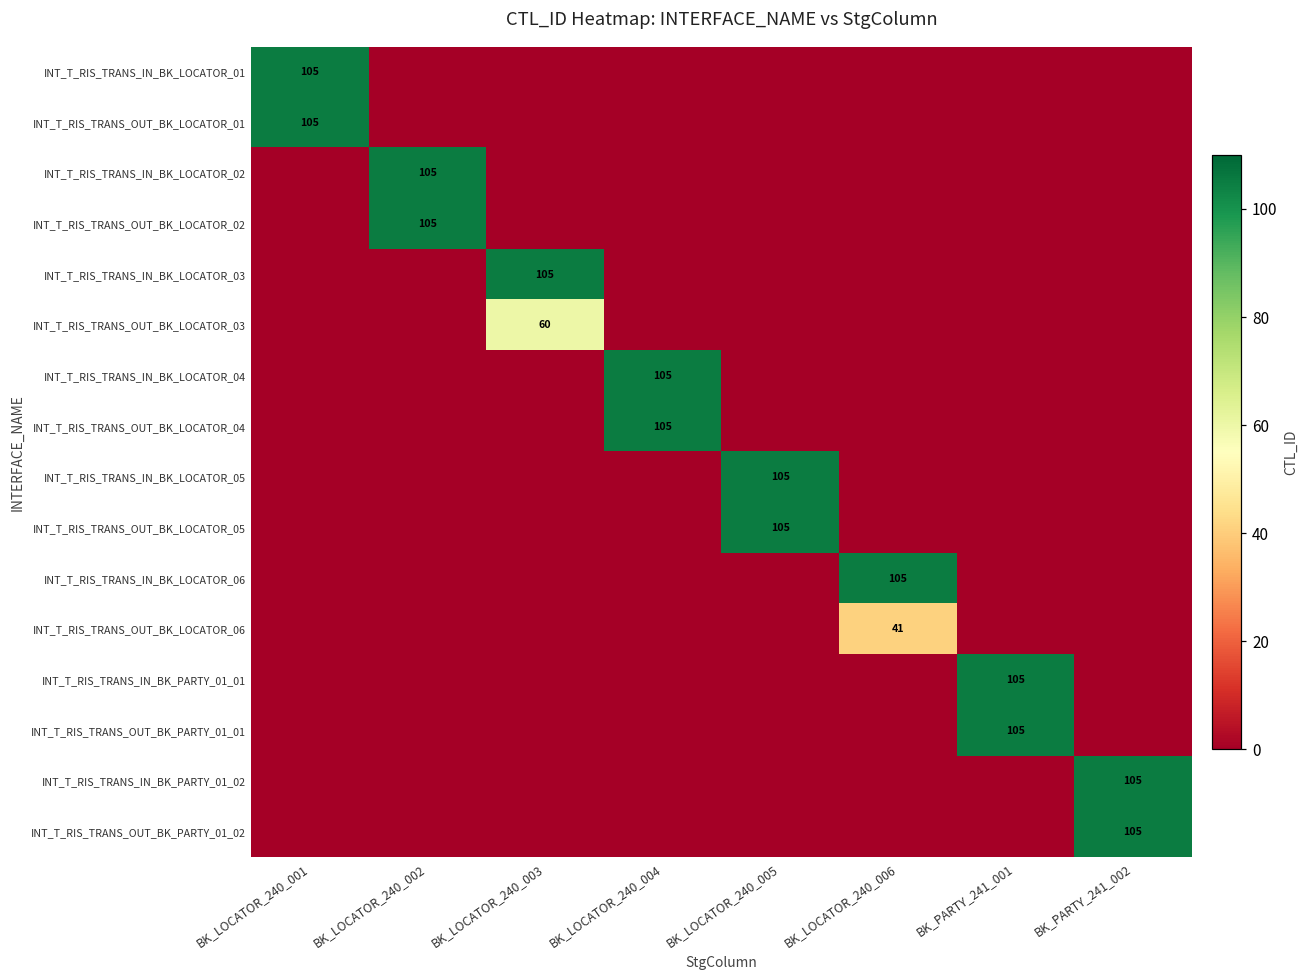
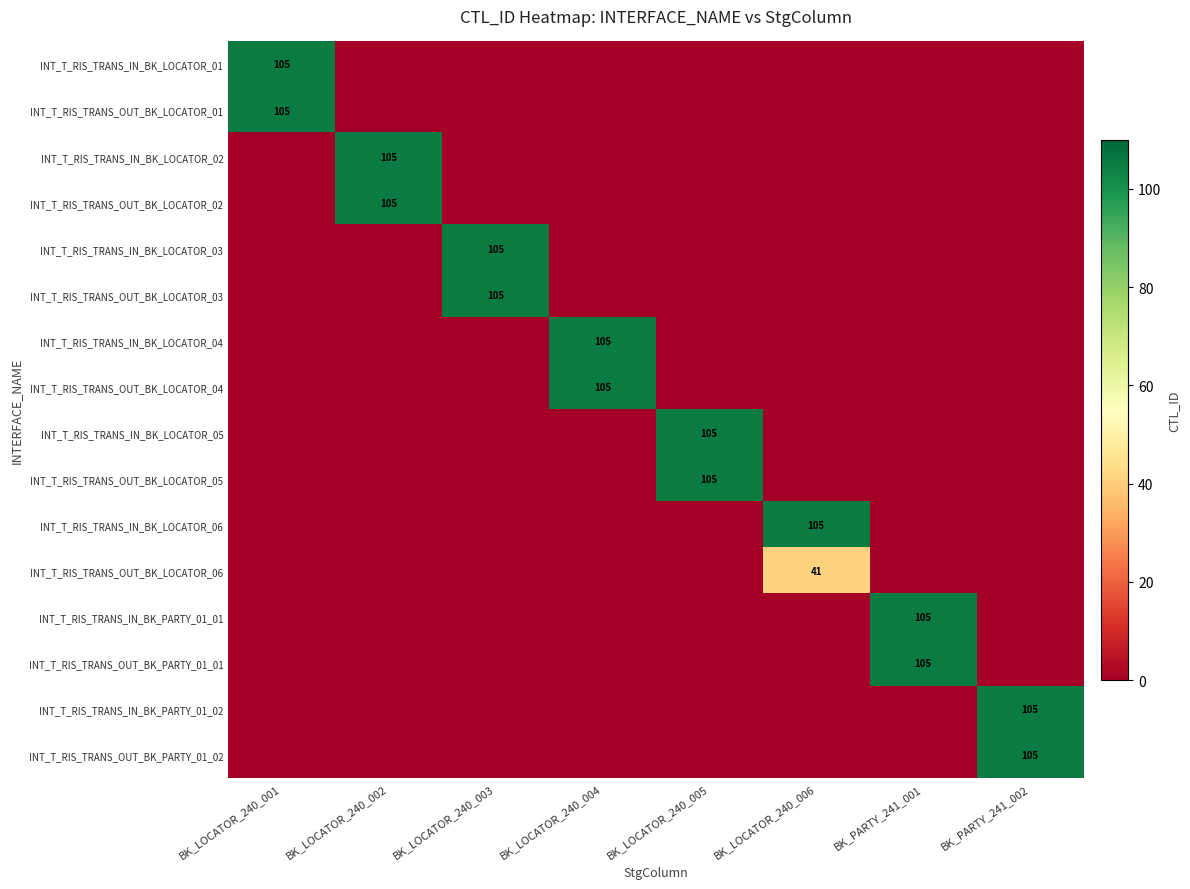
INT_T_RIS_TRANS_OUT_BK_LOCATOR_03, BK_LOCATOR_240_003: 60 -> 105
